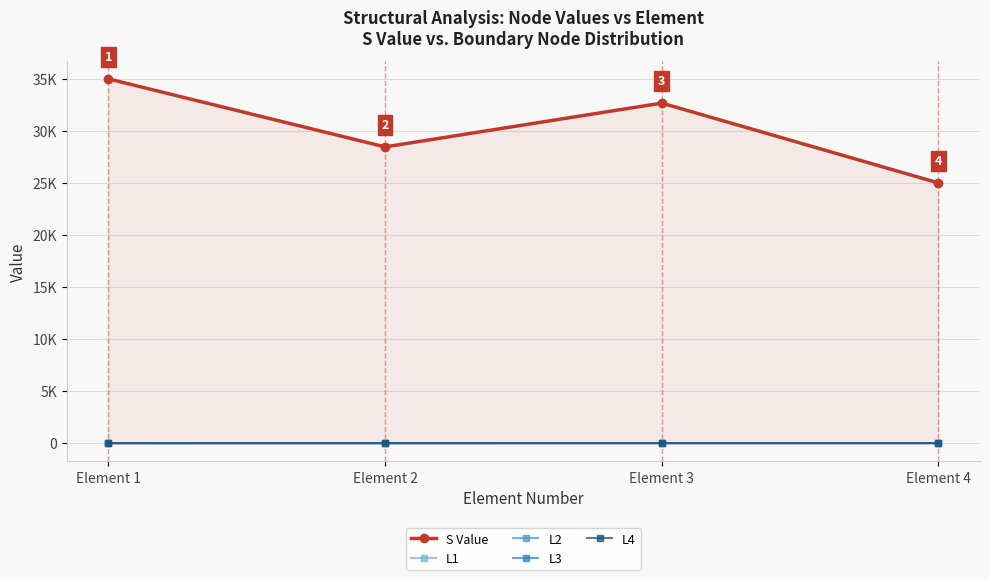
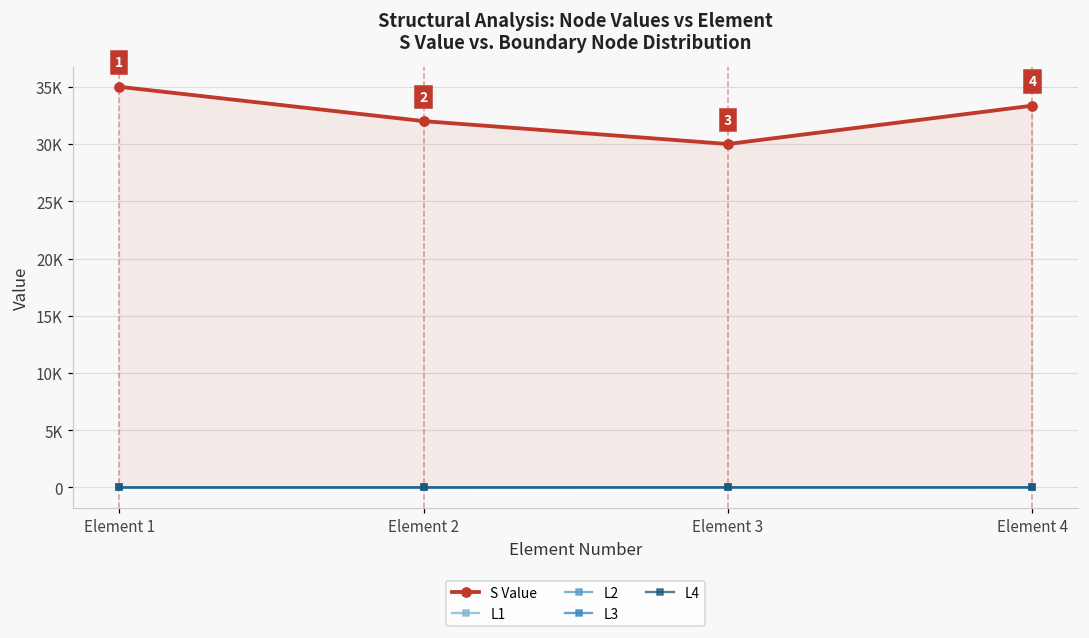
S Value, Element 2: 28500 -> 32000
S Value, Element 3: 32700 -> 30000
S Value, Element 4: 25000 -> 33300
